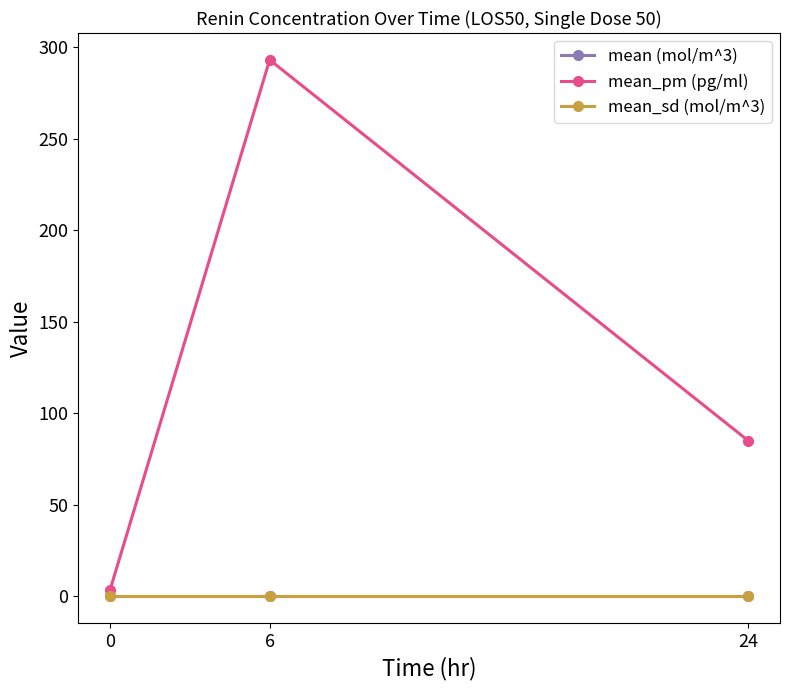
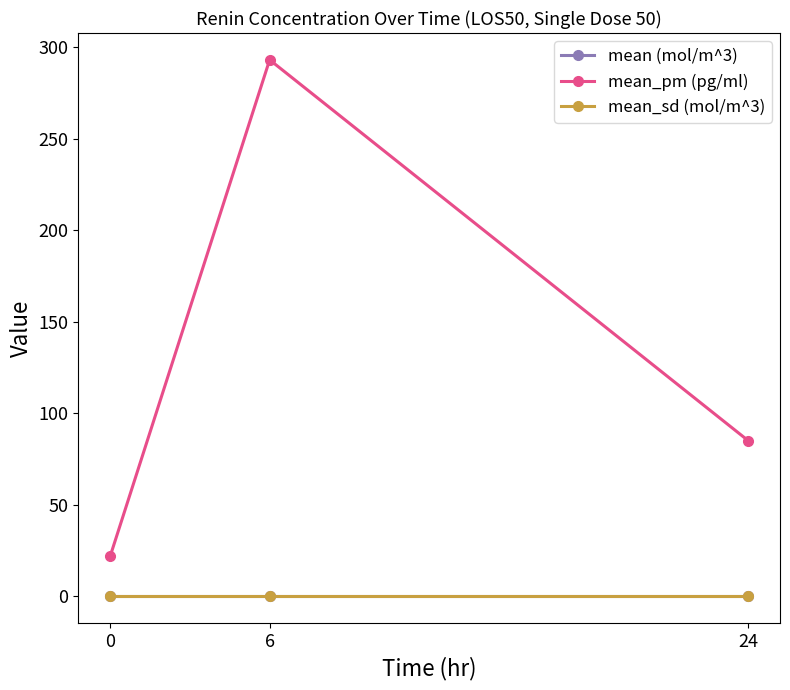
mean_pm (pg/ml), 0: 4 -> 22
